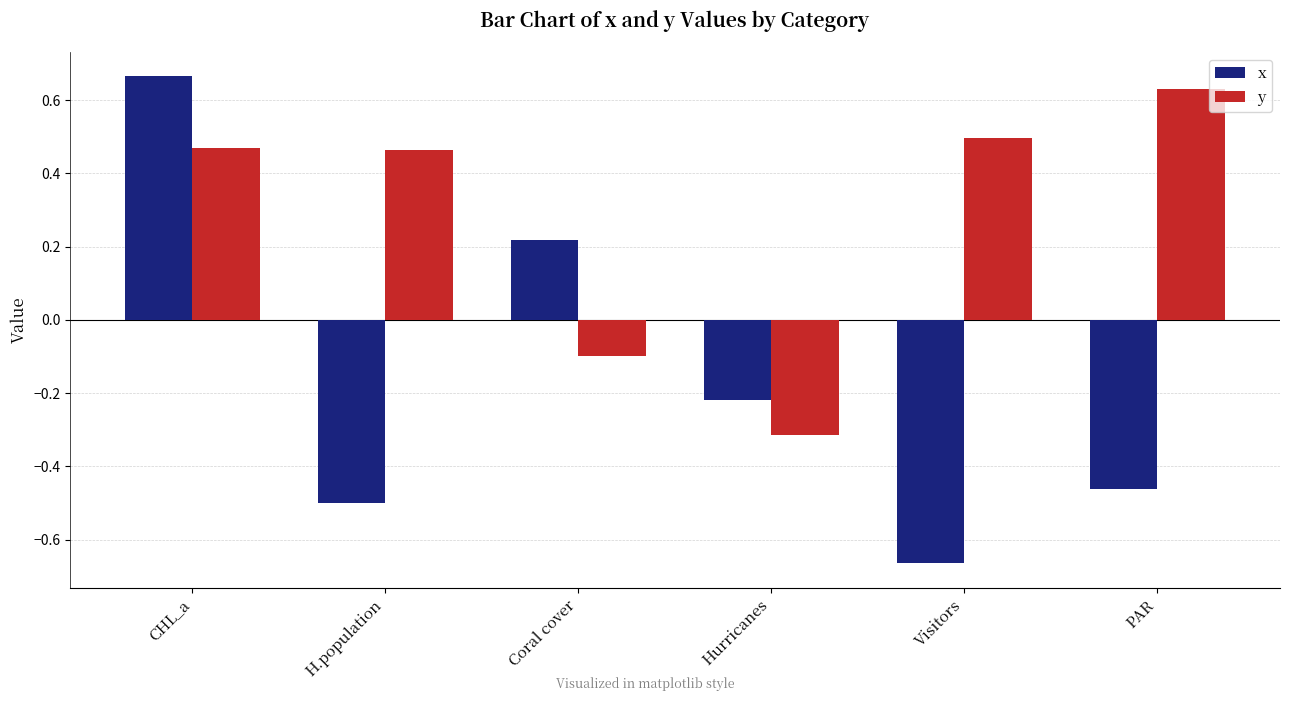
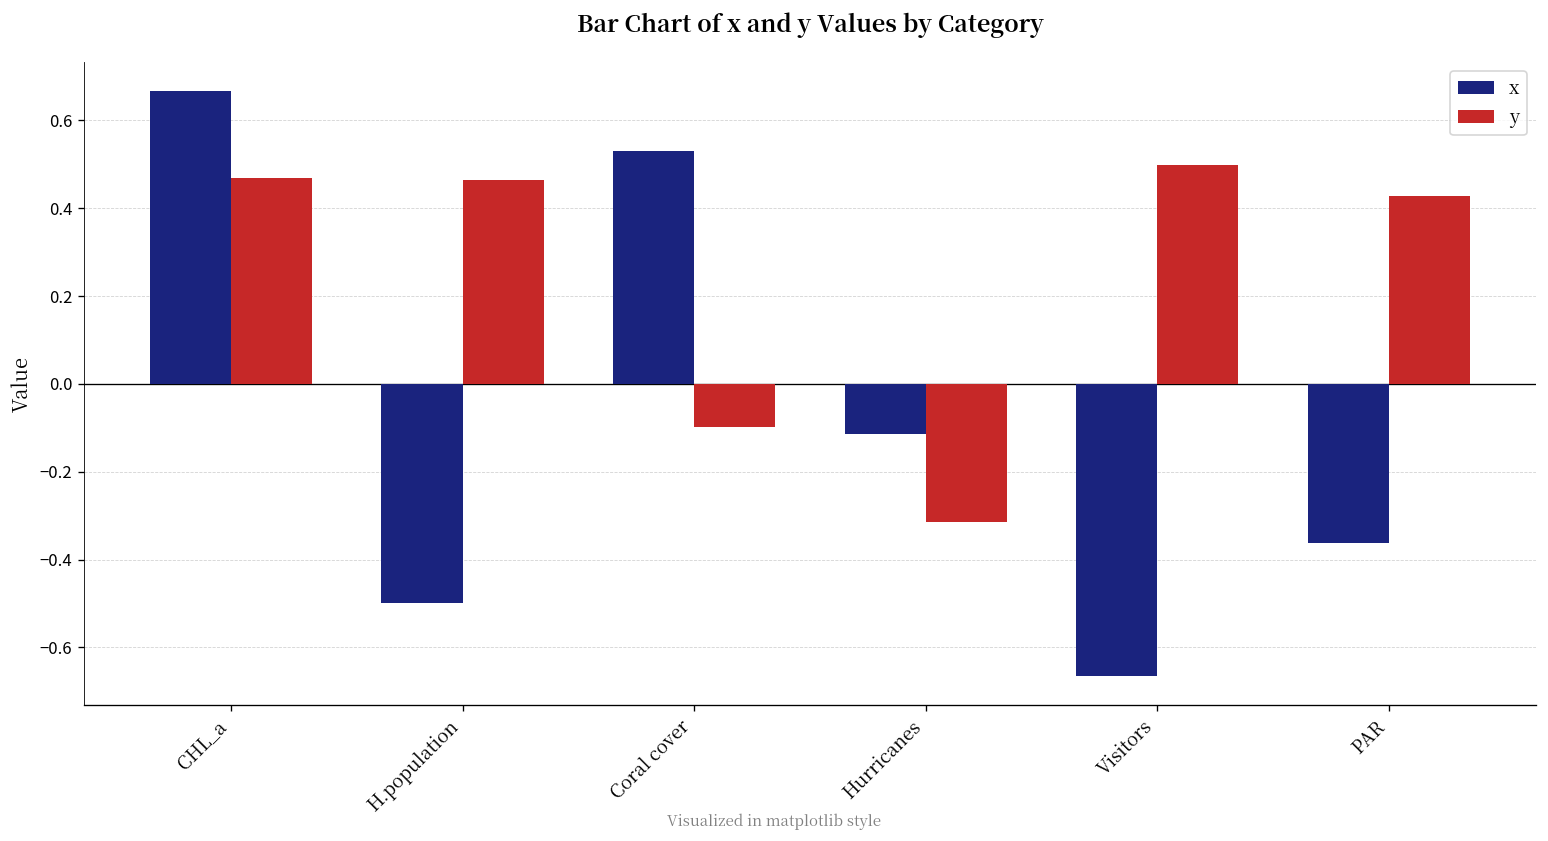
x, Coral cover: 0.22 -> 0.53
x, Hurricanes: -0.22 -> -0.12
x, PAR: -0.46 -> -0.36
y, PAR: 0.63 -> 0.43
